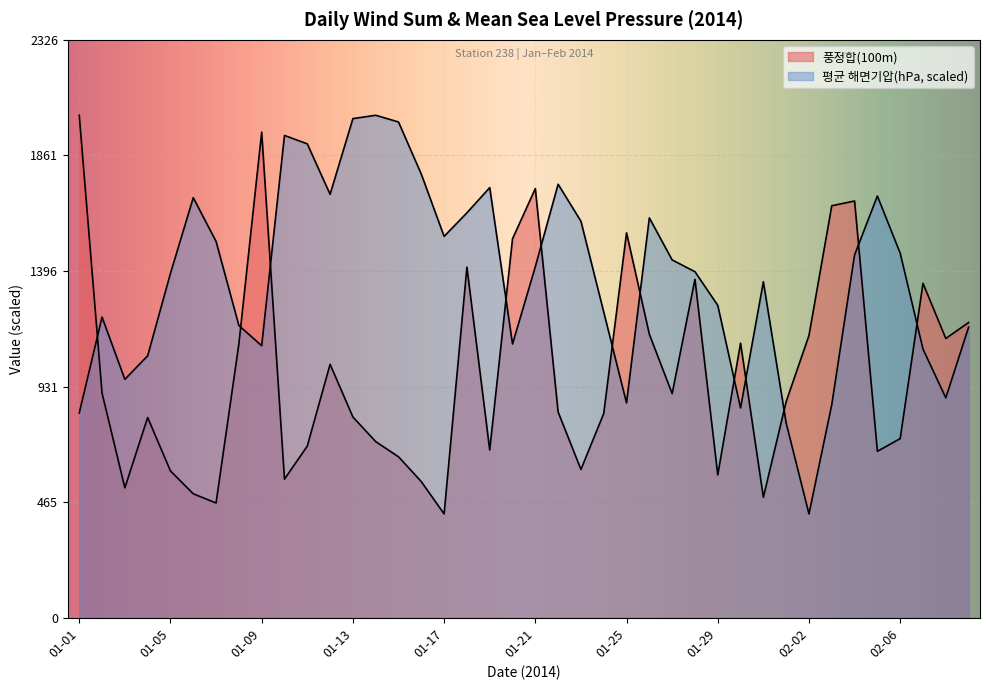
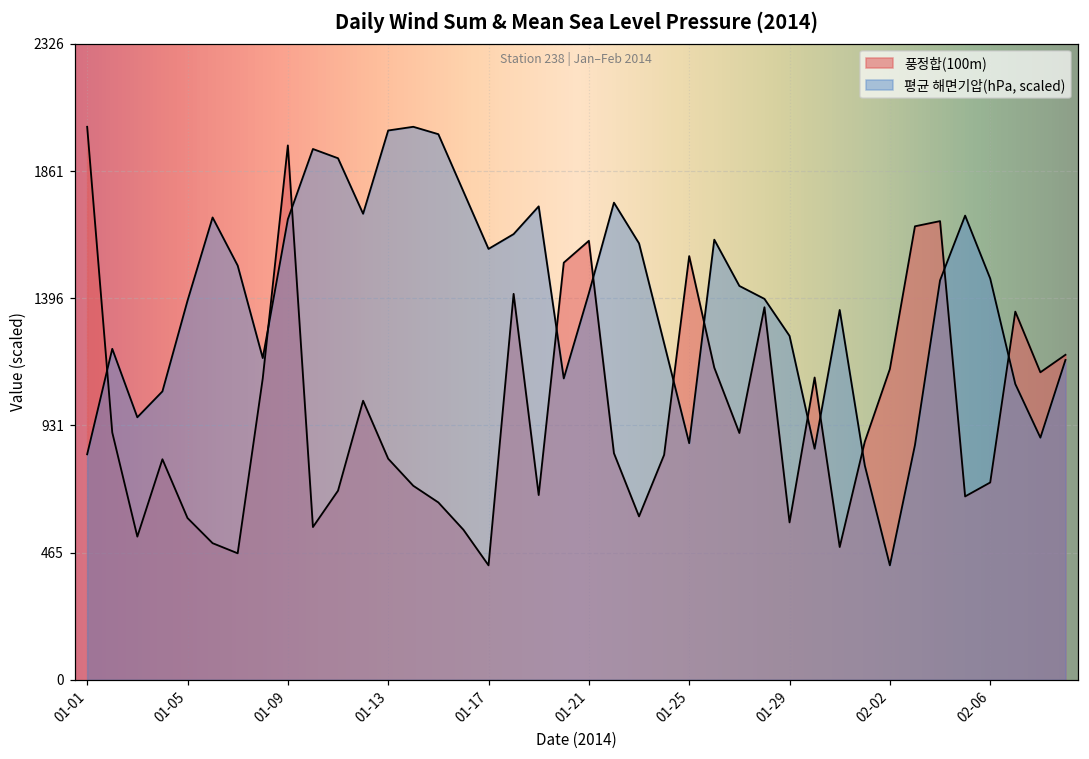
평균 해면기압(hPa, scaled), 01-09: 1100 -> 1680
평균 해면기압(hPa, scaled), 01-17: 1540 -> 1580
풍정합(100m), 01-21: 1730 -> 1610
